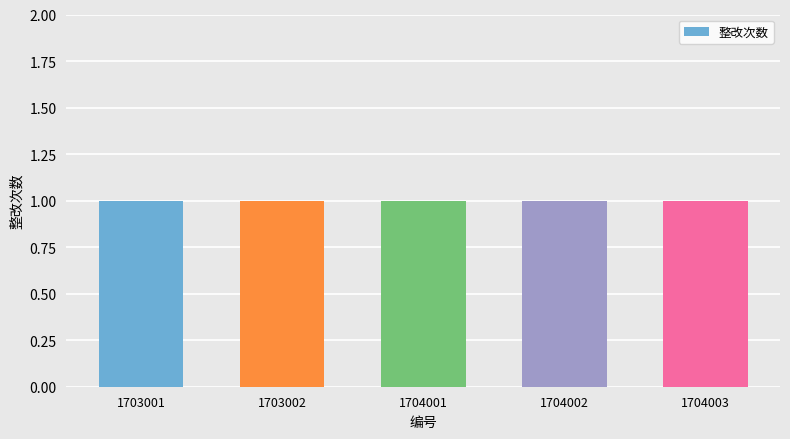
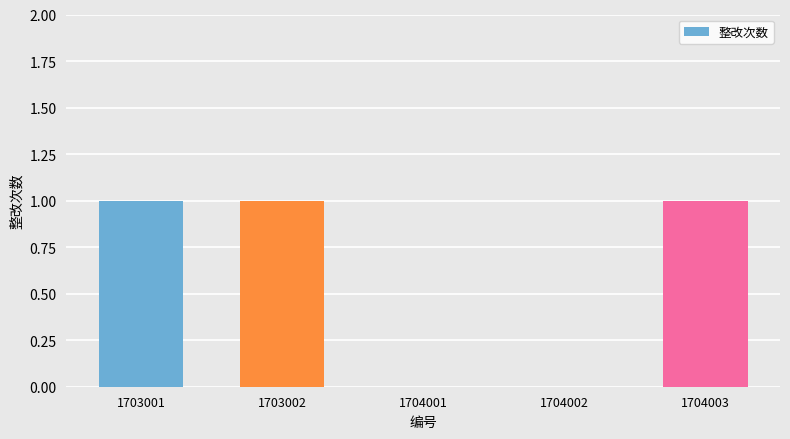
1704001: 1 -> 0
1704002: 1 -> 0
